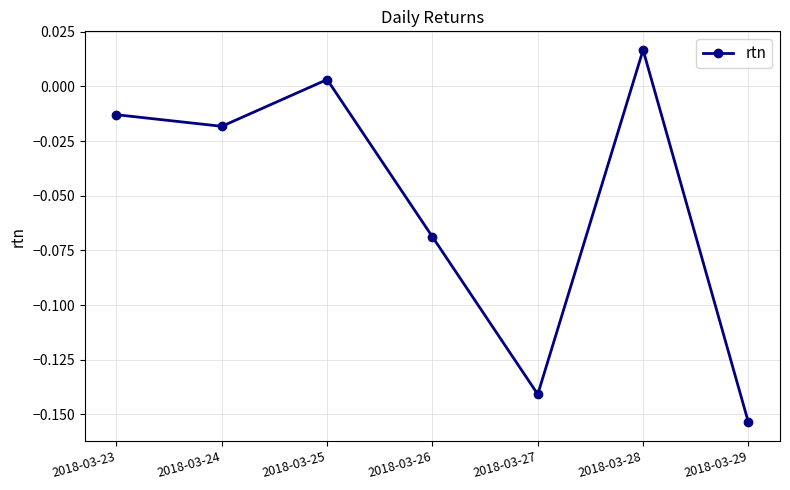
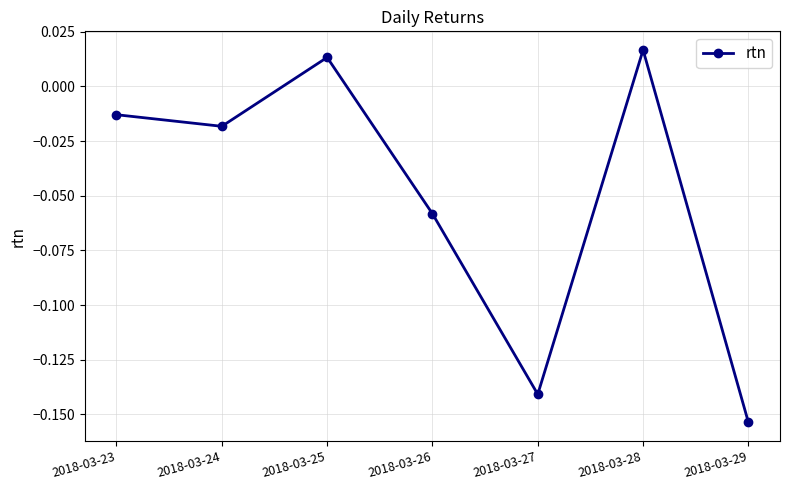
2018-03-25: 0.003 -> 0.013
2018-03-26: -0.069 -> -0.058
